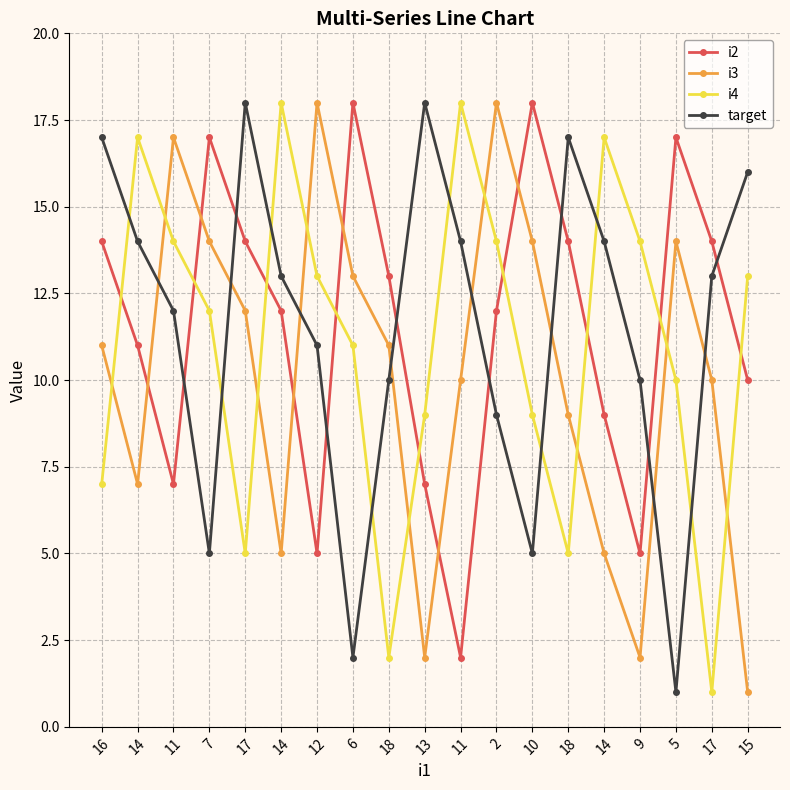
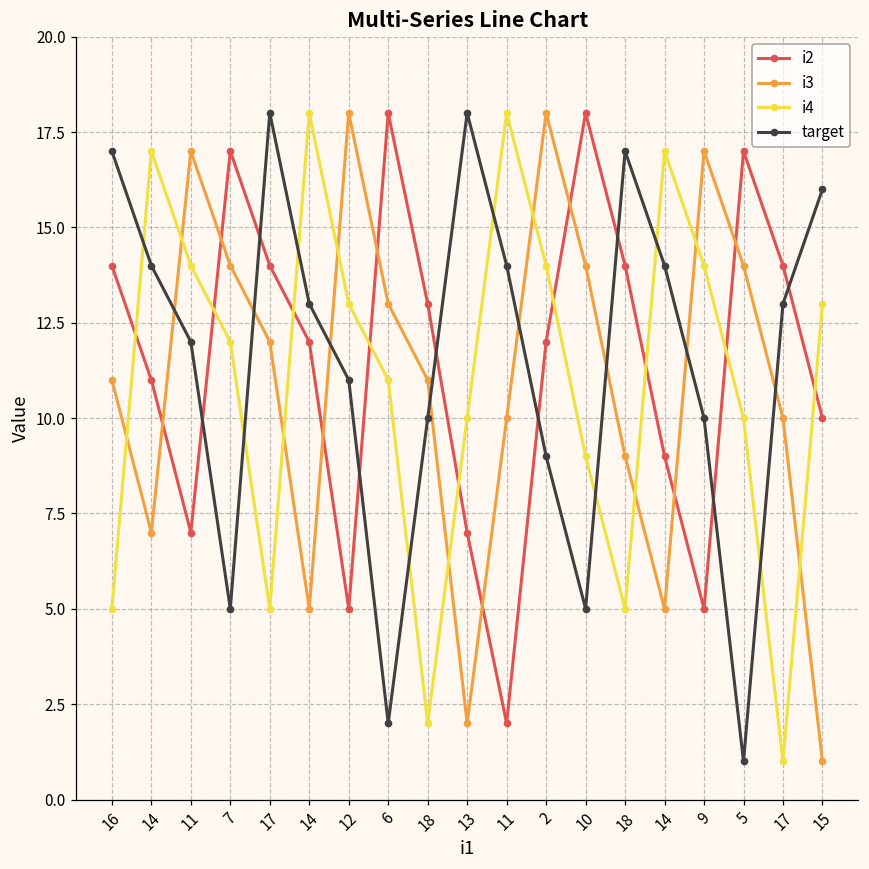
i4, 16: 7 -> 5
i4, 13: 9 -> 10
i3, 9: 2 -> 17
